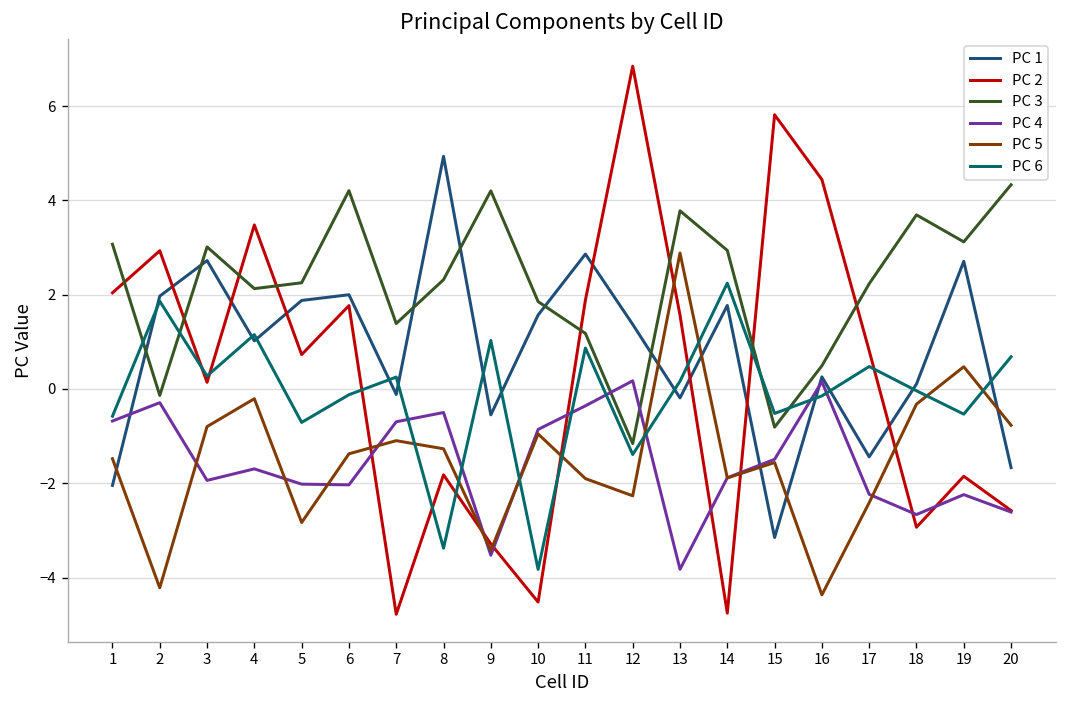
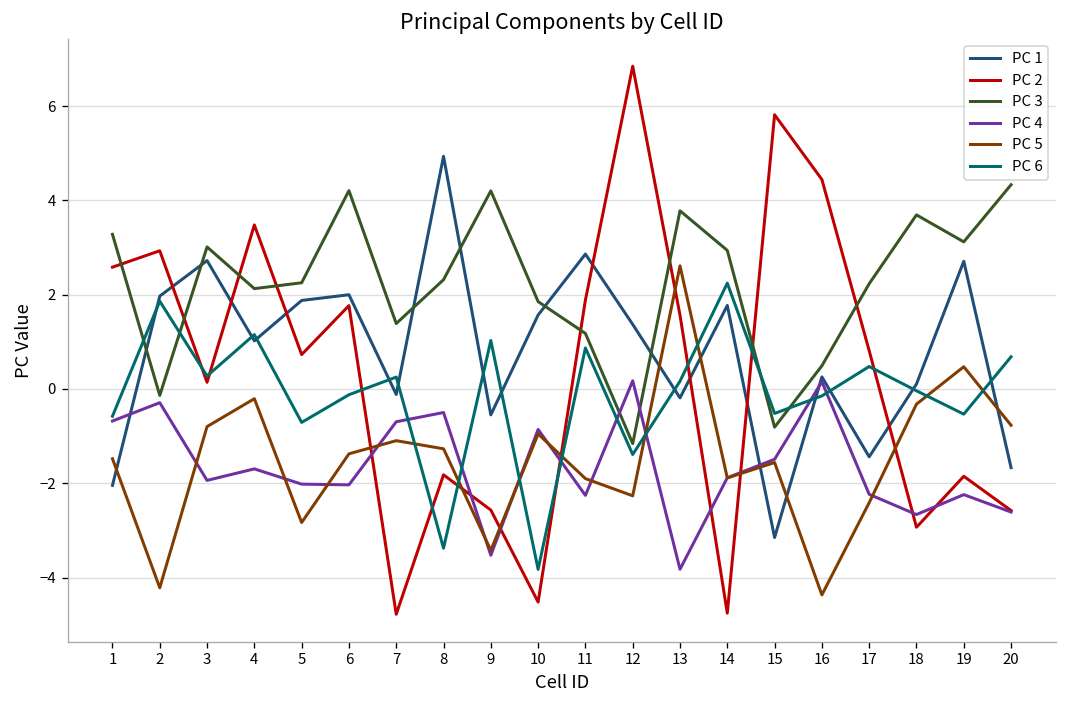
PC 2, 1: 2.0 -> 2.6
PC 3, 1: 3.1 -> 3.3
PC 2, 9: -3.3 -> -2.6
PC 4, 11: -0.4 -> -2.3
PC 5, 13: 2.9 -> 2.6
